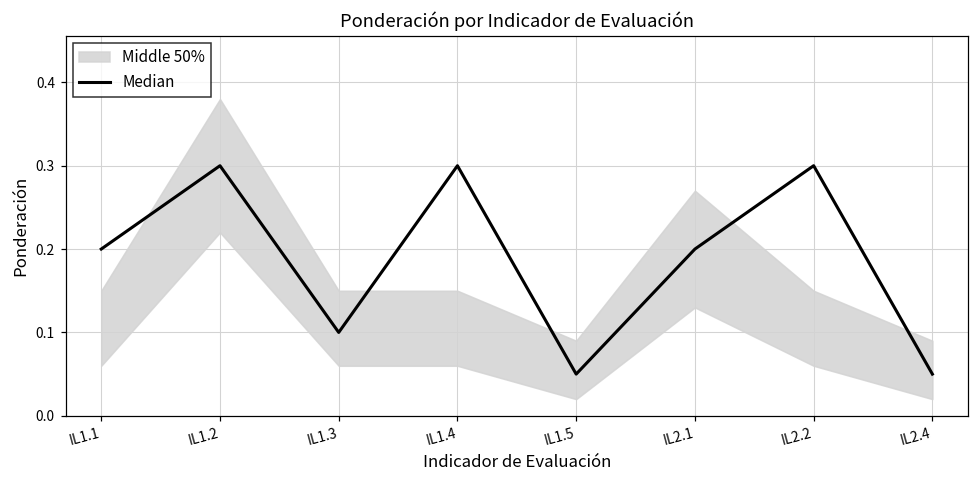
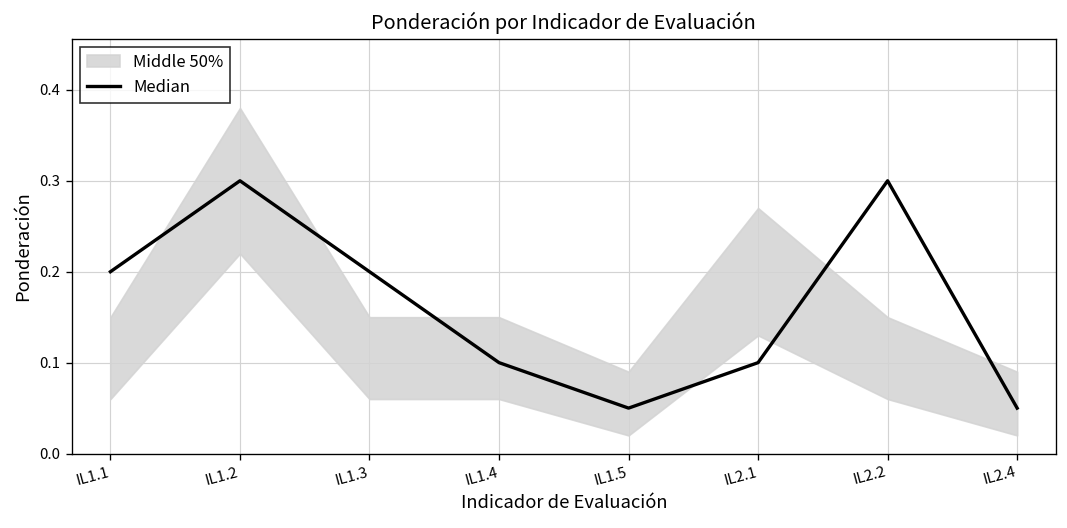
Median, IL1.3: 0.1 -> 0.2
Median, IL1.4: 0.3 -> 0.1
Median, IL2.1: 0.2 -> 0.1
